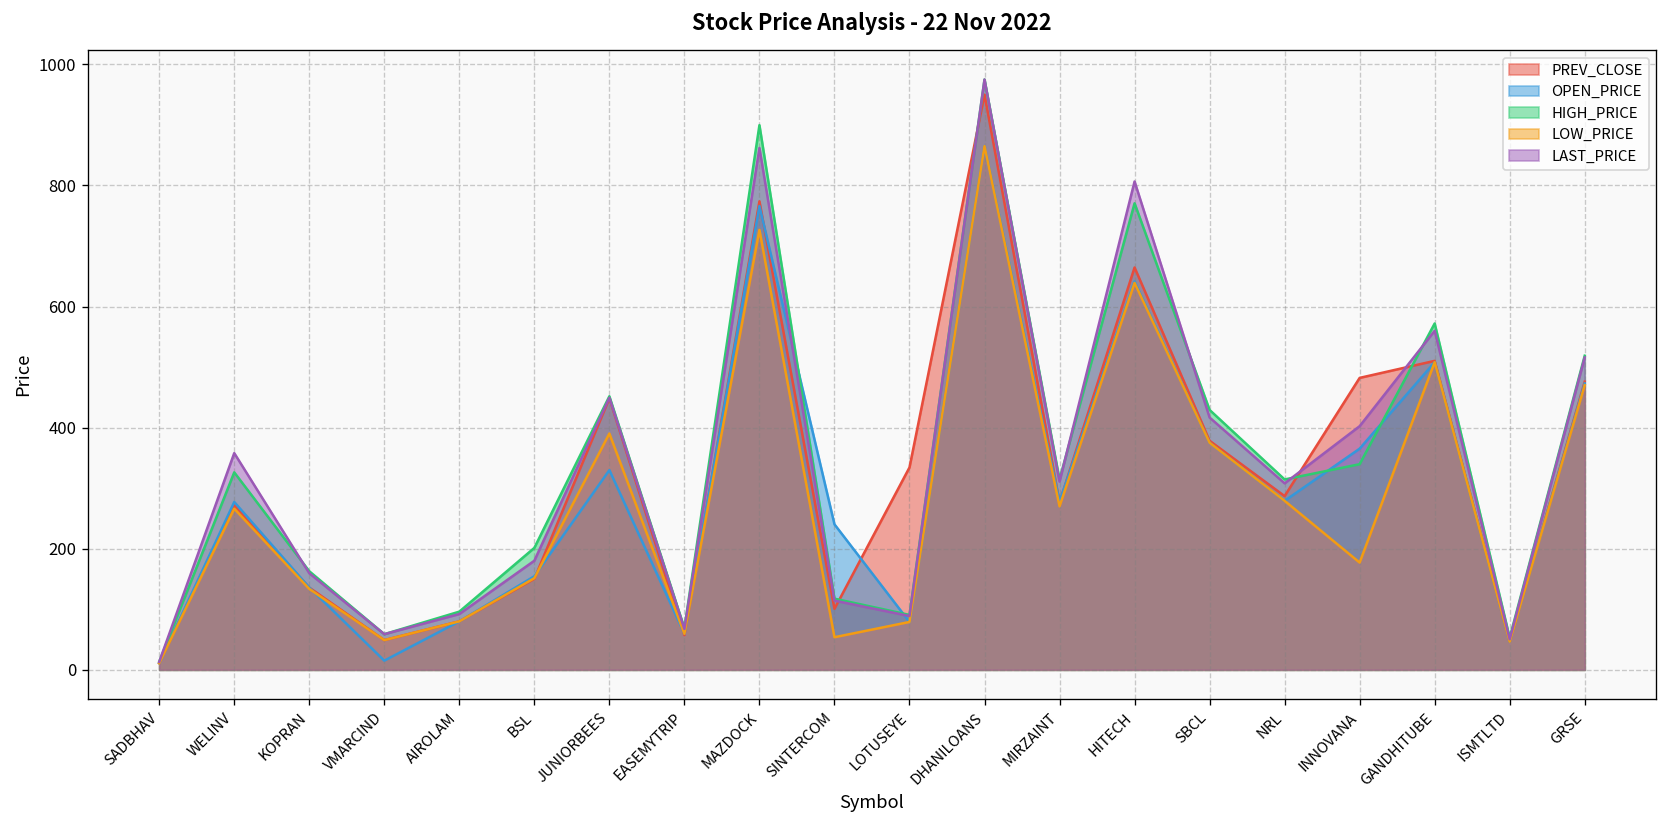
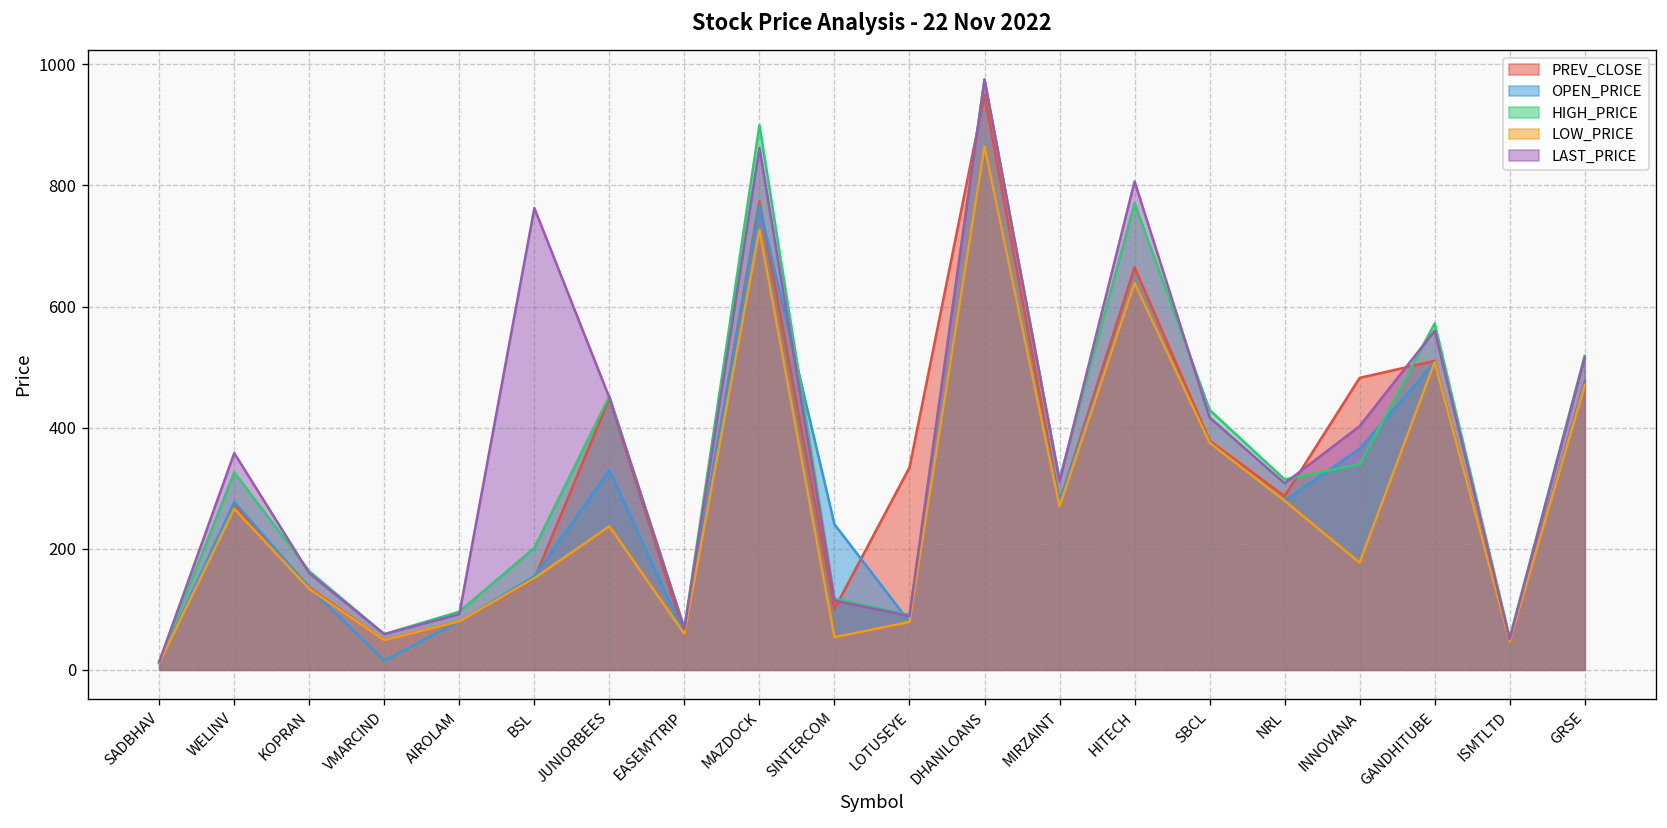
LAST_PRICE, BSL: 180 -> 760
LOW_PRICE, JUNIORBEES: 390 -> 240
